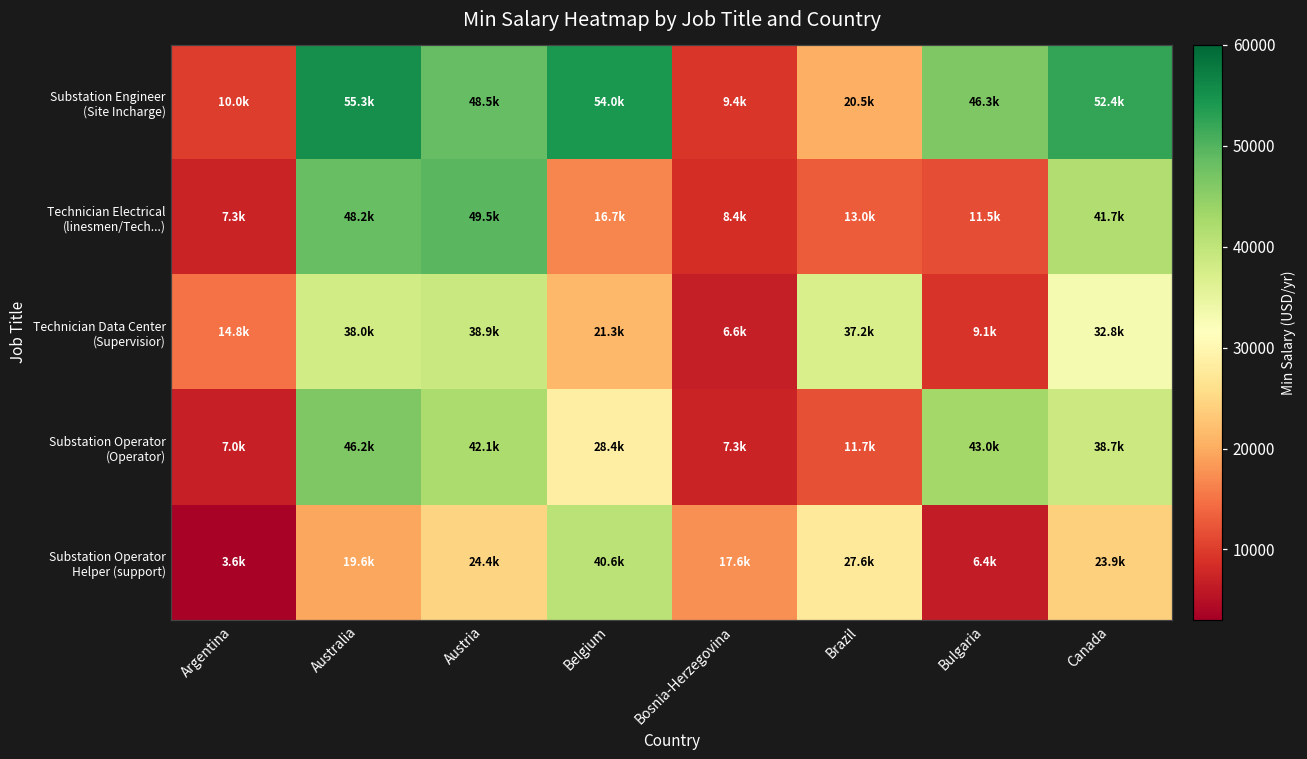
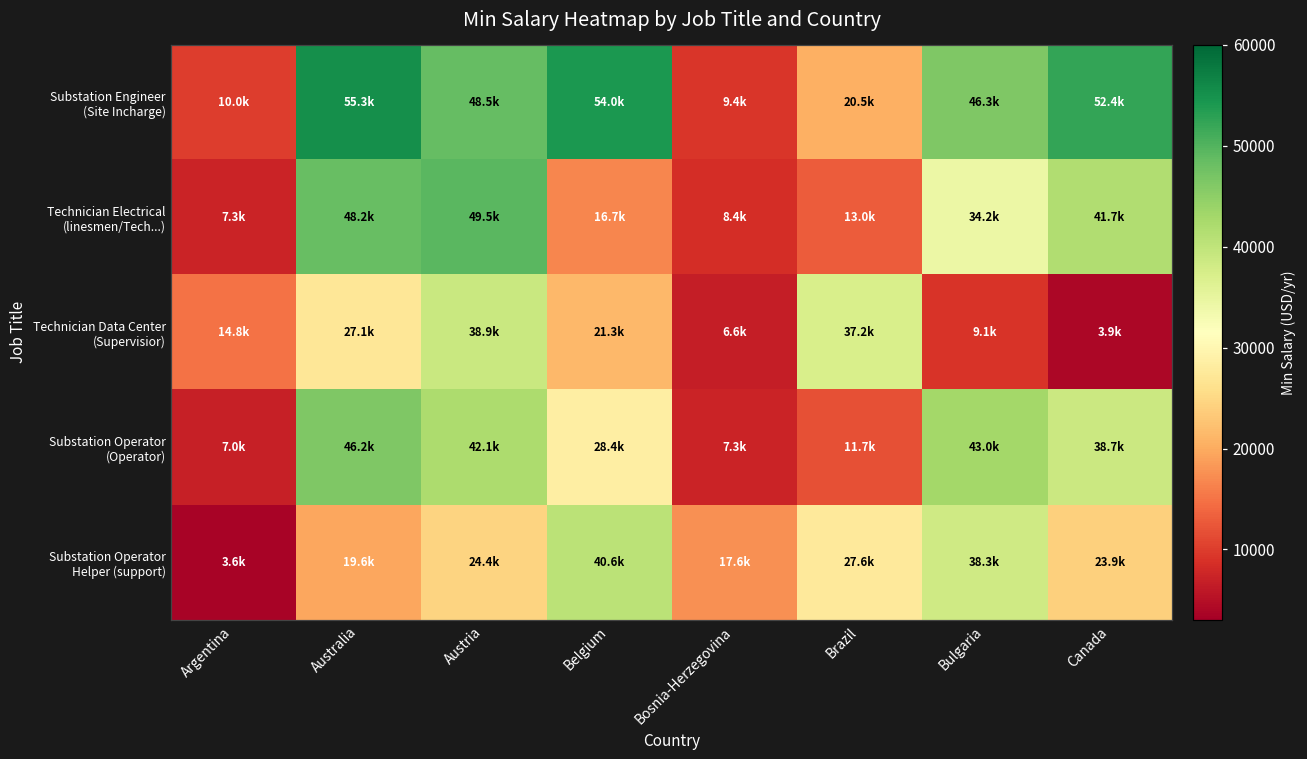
Technician Electrical (linesmen/Tech...), Bulgaria: 11.5k -> 34.2k
Technician Data Center (Supervisior), Australia: 38.0k -> 27.1k
Technician Data Center (Supervisior), Canada: 32.8k -> 3.9k
Substation Operator Helper (support), Bulgaria: 6.4k -> 38.3k
